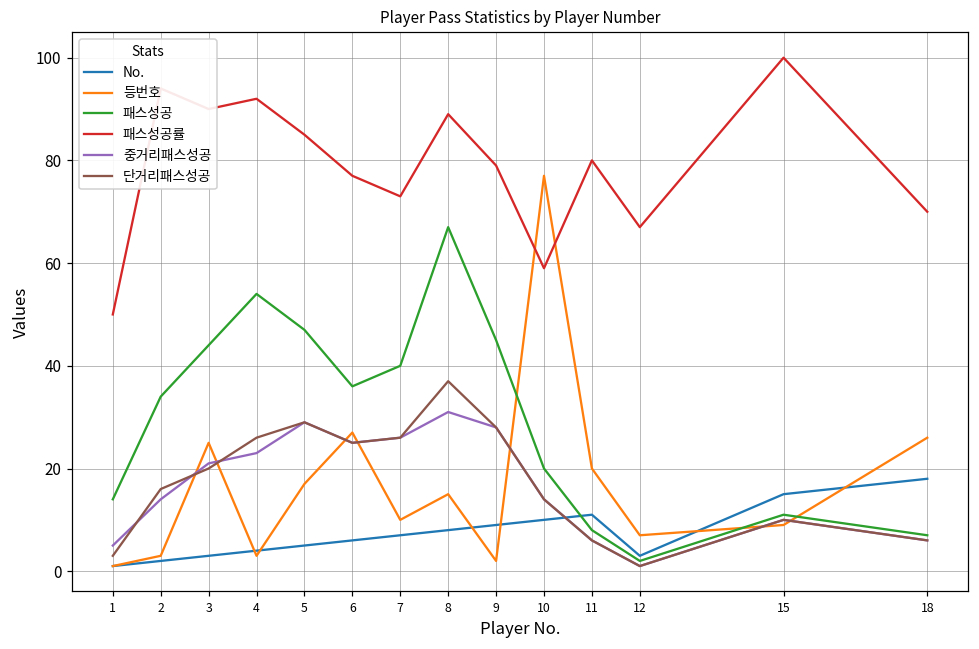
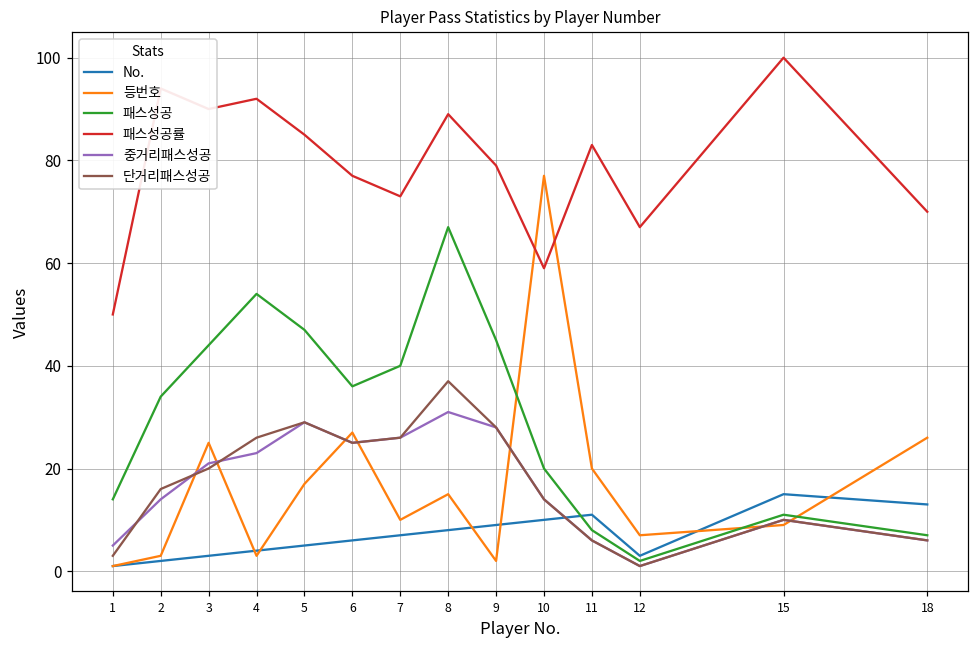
패스성공률, 11: 80 -> 83
No., 18: 18 -> 13
